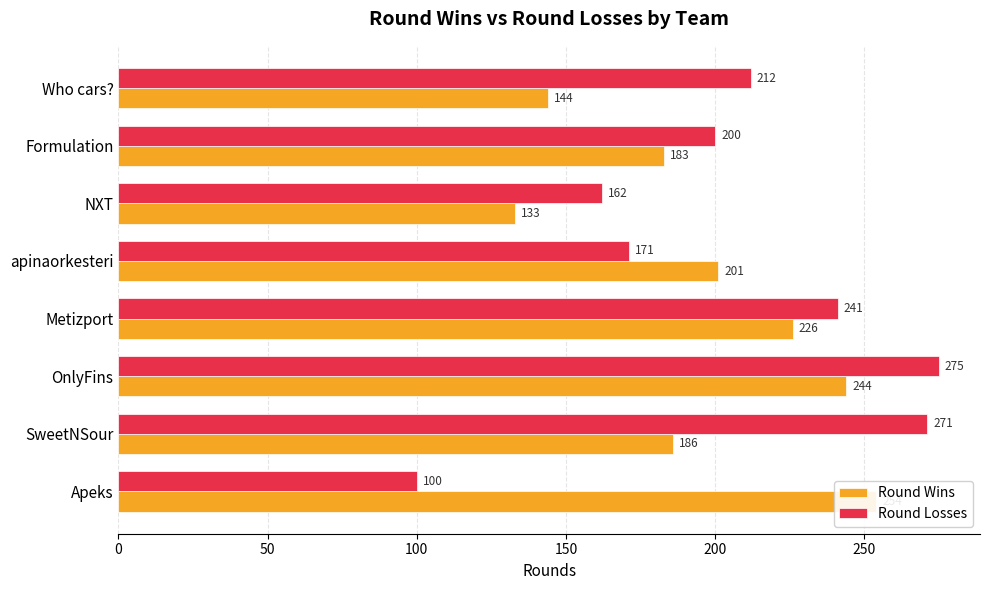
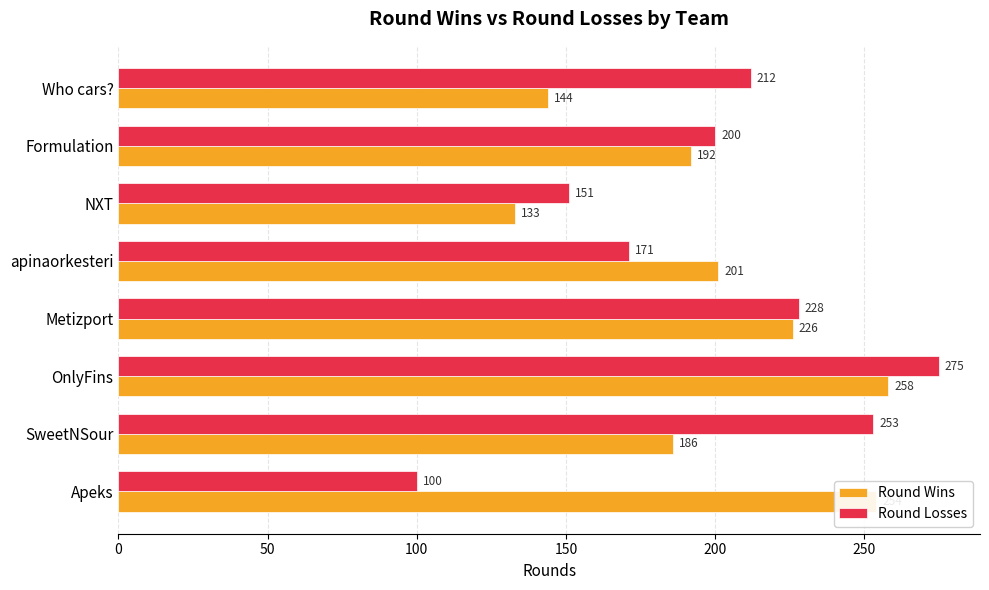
Round Wins, Formulation: 183 -> 192
Round Losses, NXT: 162 -> 151
Round Losses, Metizport: 241 -> 228
Round Wins, OnlyFins: 244 -> 258
Round Losses, SweetNSour: 271 -> 253
